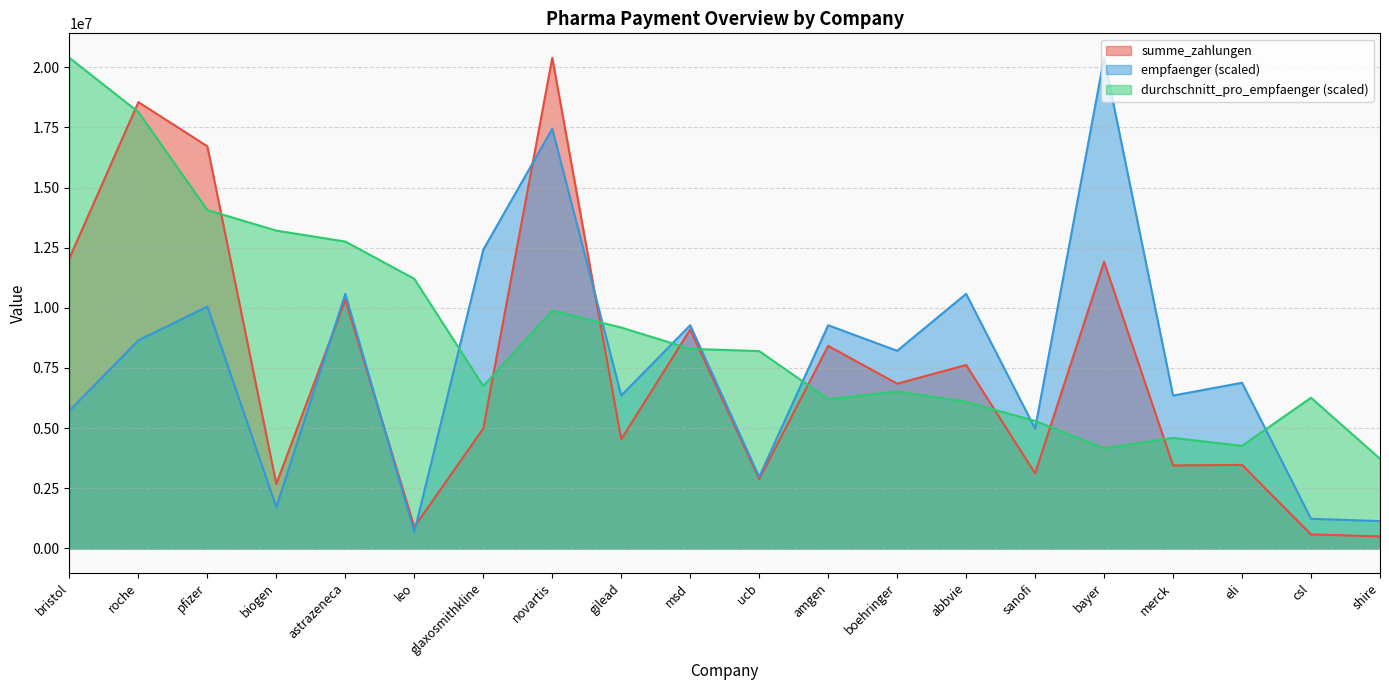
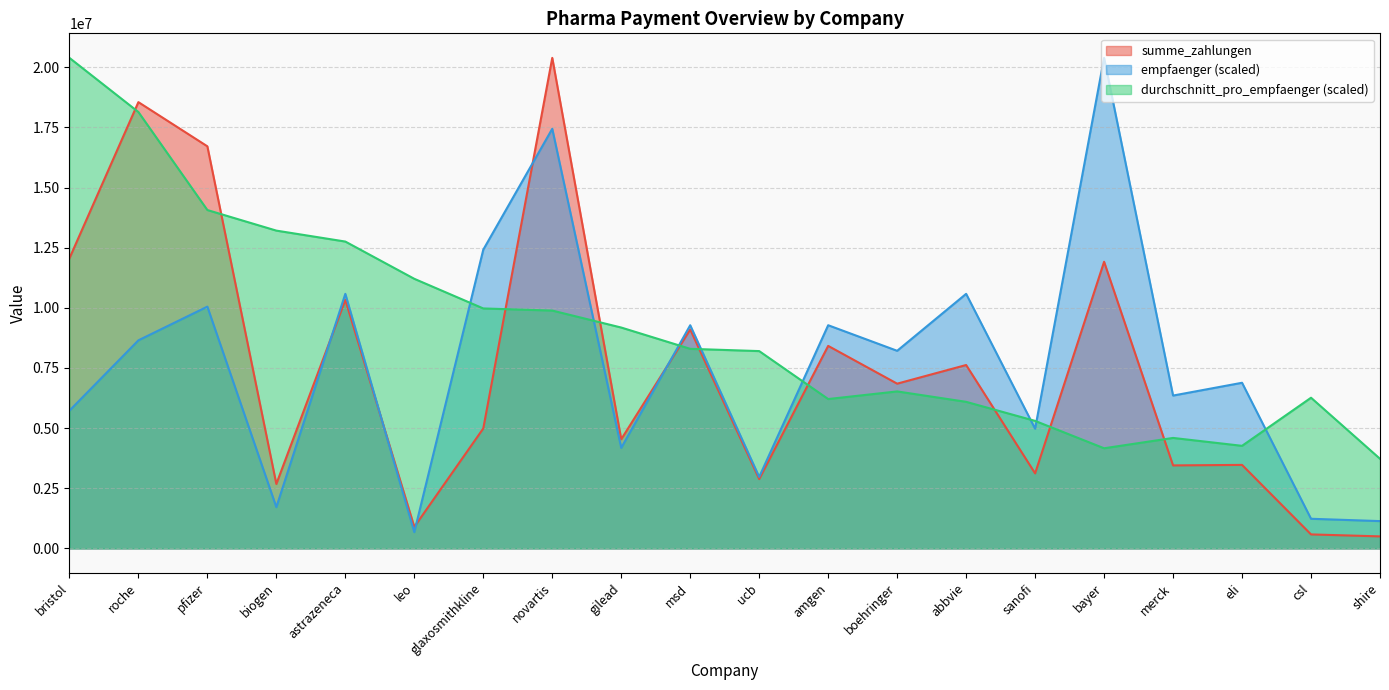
durchschnitt_pro_empfaenger (scaled), glaxosmithkline: 6700000 -> 10000000
empfaenger (scaled), gilead: 6400000 -> 4200000
